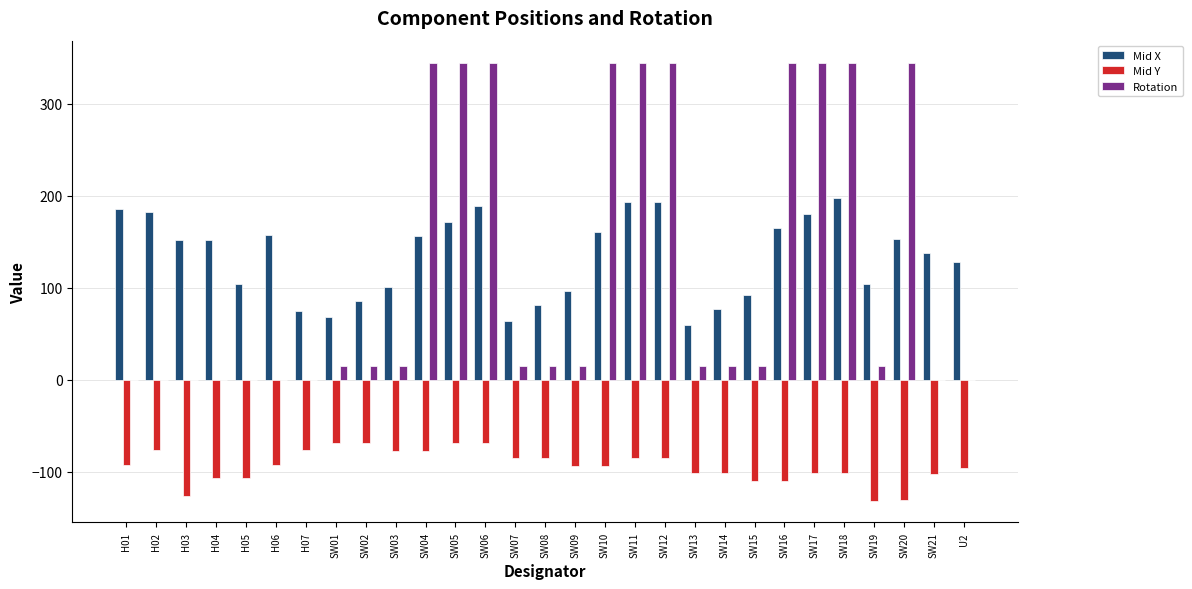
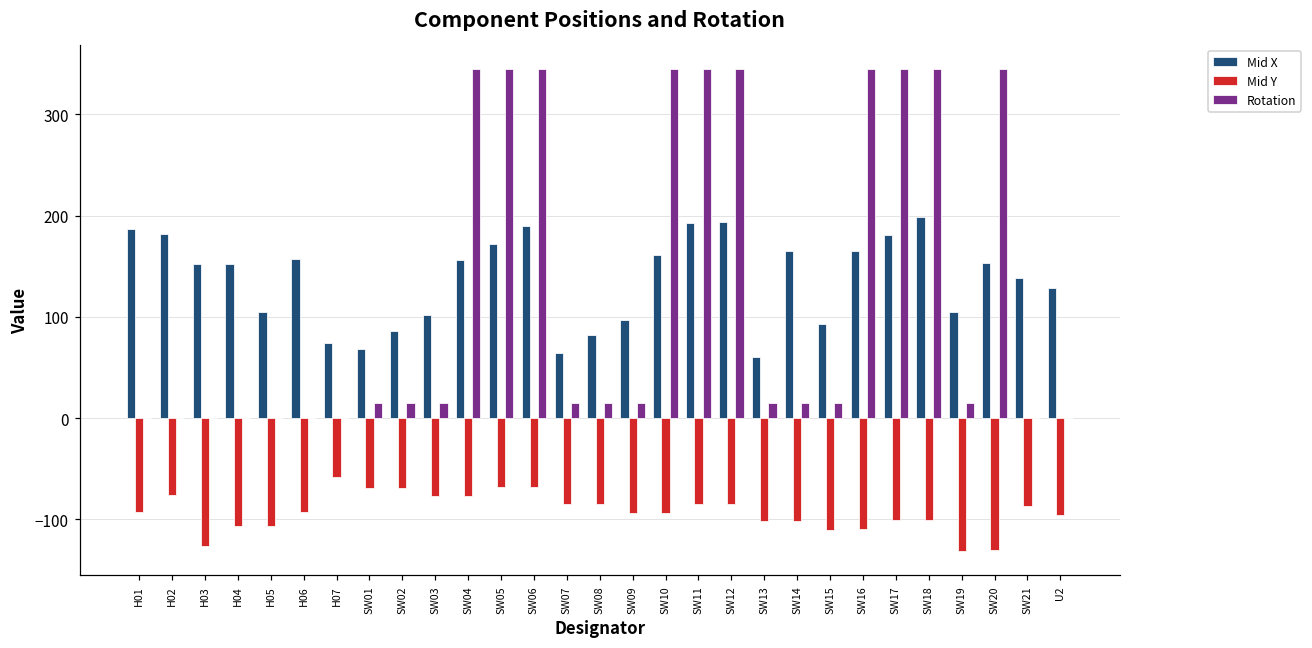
Mid Y, H07: -80 -> -60
Mid X, SW14: 80 -> 160
Mid Y, SW21: -100 -> -90
